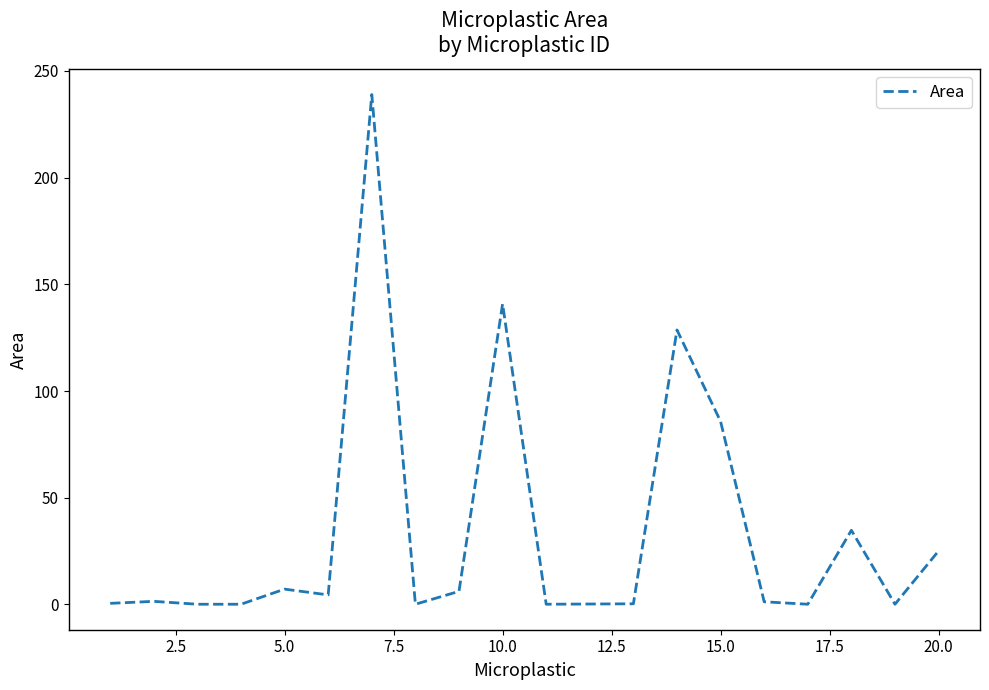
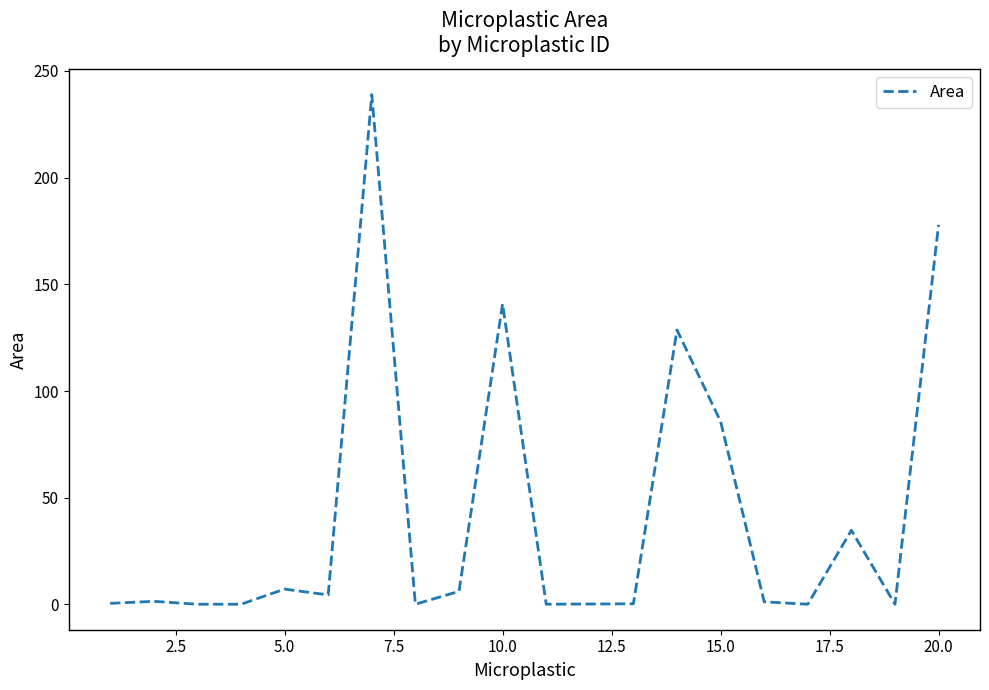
20.0: 25 -> 178
